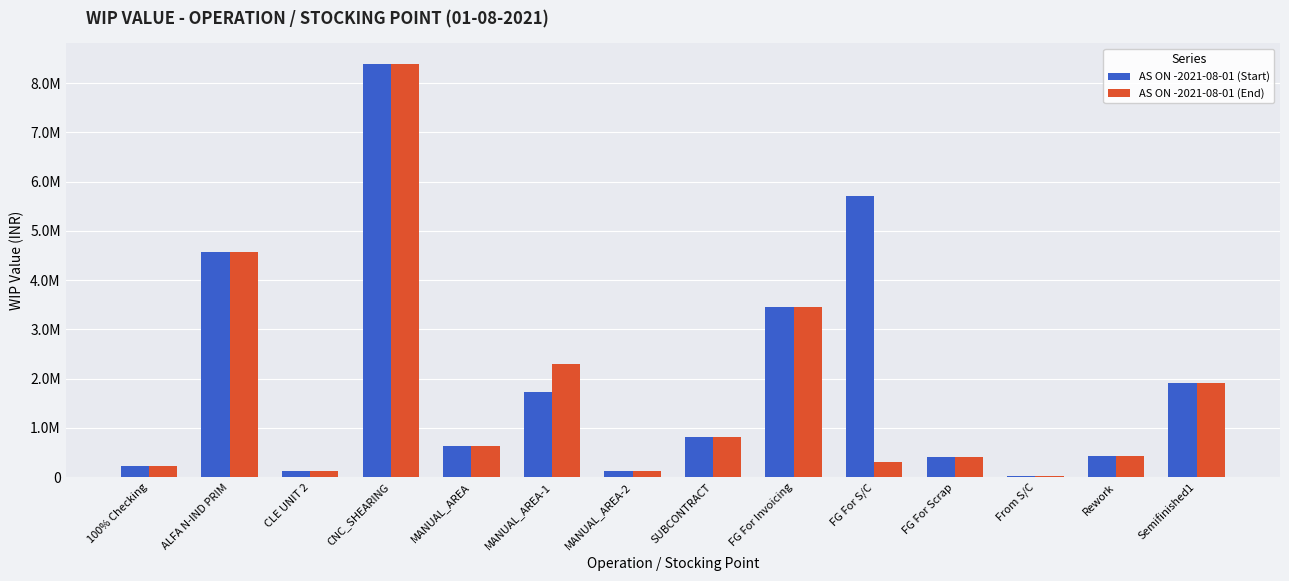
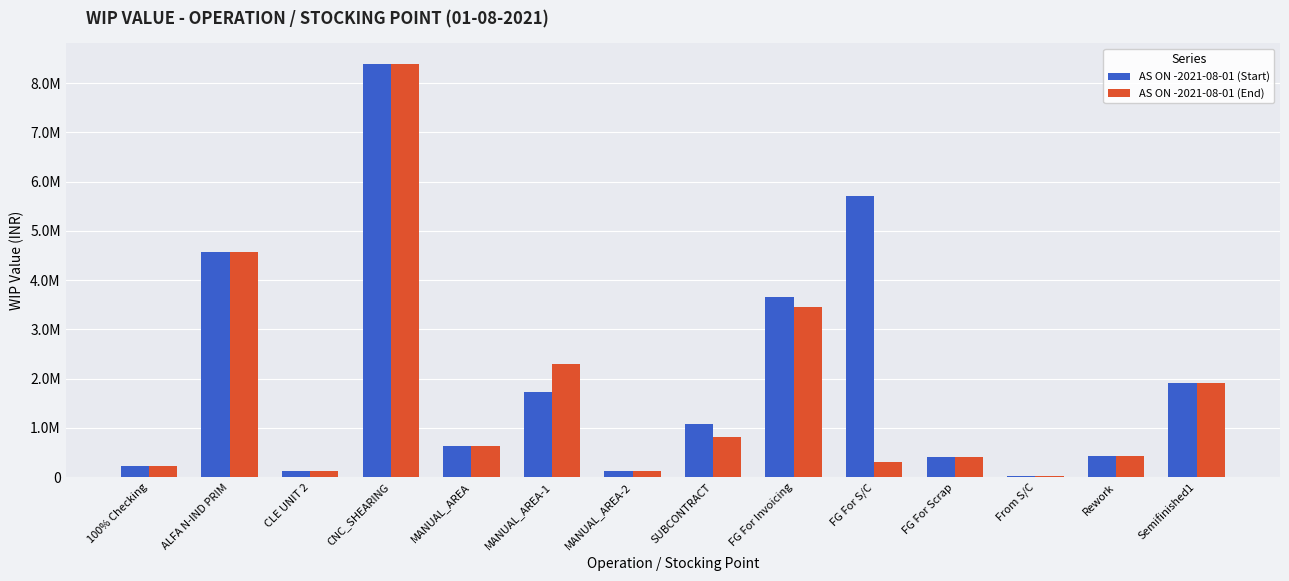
AS ON -2021-08-01 (Start), SUBCONTRACT: 800000 -> 1100000
AS ON -2021-08-01 (Start), FG For Invoicing: 3400000 -> 3700000
